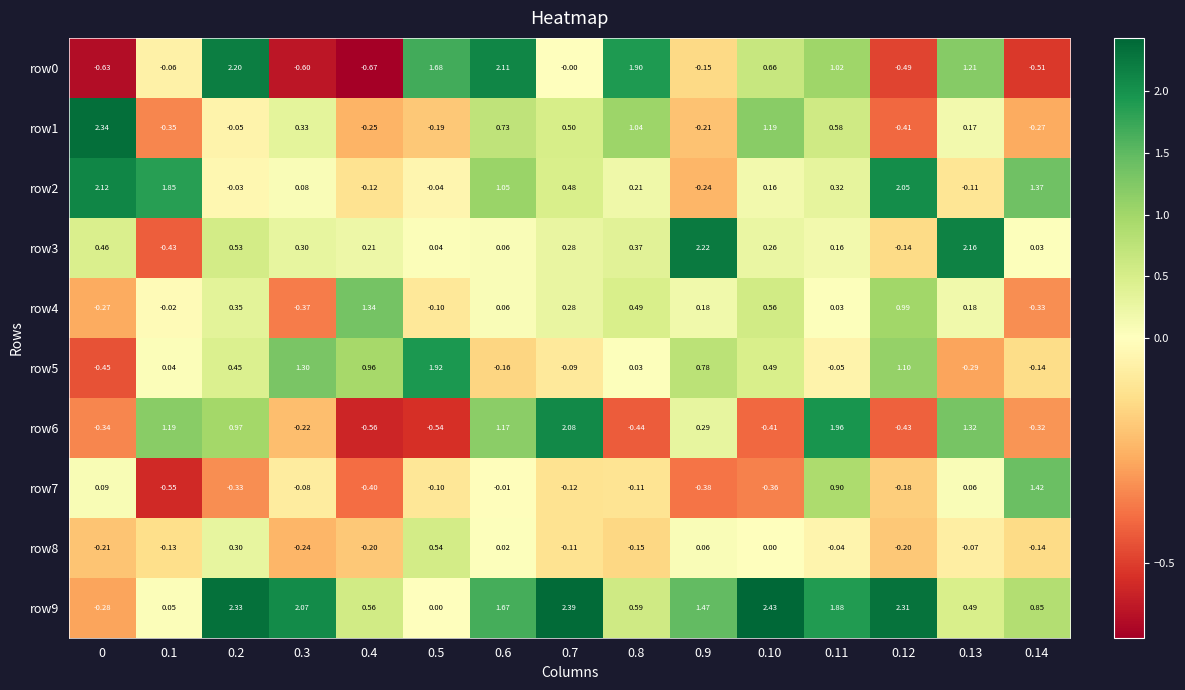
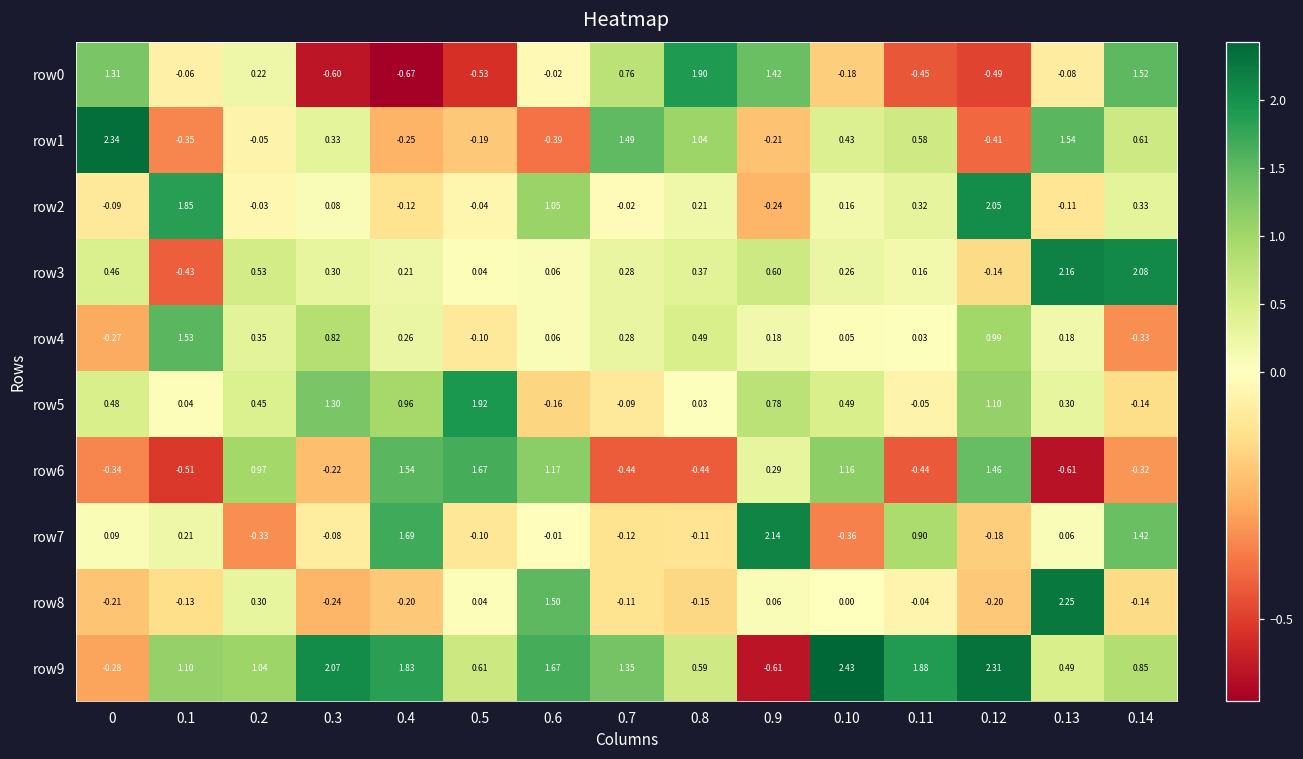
row0, 0: -0.63 -> 1.31
row0, 0.2: 2.20 -> 0.22
row0, 0.5: 1.68 -> -0.53
row0, 0.6: 2.11 -> -0.02
row0, 0.7: -0.00 -> 0.76
row0, 0.9: -0.15 -> 1.42
row0, 0.10: 0.66 -> -0.18
row0, 0.11: 1.02 -> -0.45
row0, 0.13: 1.21 -> -0.08
row0, 0.14: -0.51 -> 1.52
row1, 0.6: 0.73 -> -0.39
row1, 0.7: 0.50 -> 1.49
row1, 0.10: 1.19 -> 0.43
row1, 0.13: 0.17 -> 1.54
row1, 0.14: -0.27 -> 0.61
row2, 0: 2.12 -> -0.09
row2, 0.7: 0.48 -> -0.02
row2, 0.14: 1.37 -> 0.33
row3, 0.9: 2.22 -> 0.60
row3, 0.14: 0.03 -> 2.08
row4, 0.1: -0.02 -> 1.53
row4, 0.3: -0.37 -> 0.82
row4, 0.4: 1.34 -> 0.26
row4, 0.10: 0.56 -> 0.05
row5, 0: -0.45 -> 0.48
row5, 0.13: -0.29 -> 0.30
row6, 0.1: 1.19 -> -0.51
row6, 0.4: -0.56 -> 1.54
row6, 0.5: -0.54 -> 1.67
row6, 0.7: 2.08 -> -0.44
row6, 0.10: -0.41 -> 1.16
row6, 0.11: 1.96 -> -0.44
row6, 0.12: -0.43 -> 1.46
row6, 0.13: 1.32 -> -0.61
row7, 0.1: -0.55 -> 0.21
row7, 0.4: -0.40 -> 1.69
row7, 0.9: -0.38 -> 2.14
row8, 0.5: 0.54 -> 0.04
row8, 0.6: 0.02 -> 1.50
row8, 0.13: -0.07 -> 2.25
row9, 0.1: 0.05 -> 1.10
row9, 0.2: 2.33 -> 1.04
row9, 0.4: 0.56 -> 1.83
row9, 0.5: 0.00 -> 0.61
row9, 0.7: 2.39 -> 1.35
row9, 0.9: 1.47 -> -0.61
